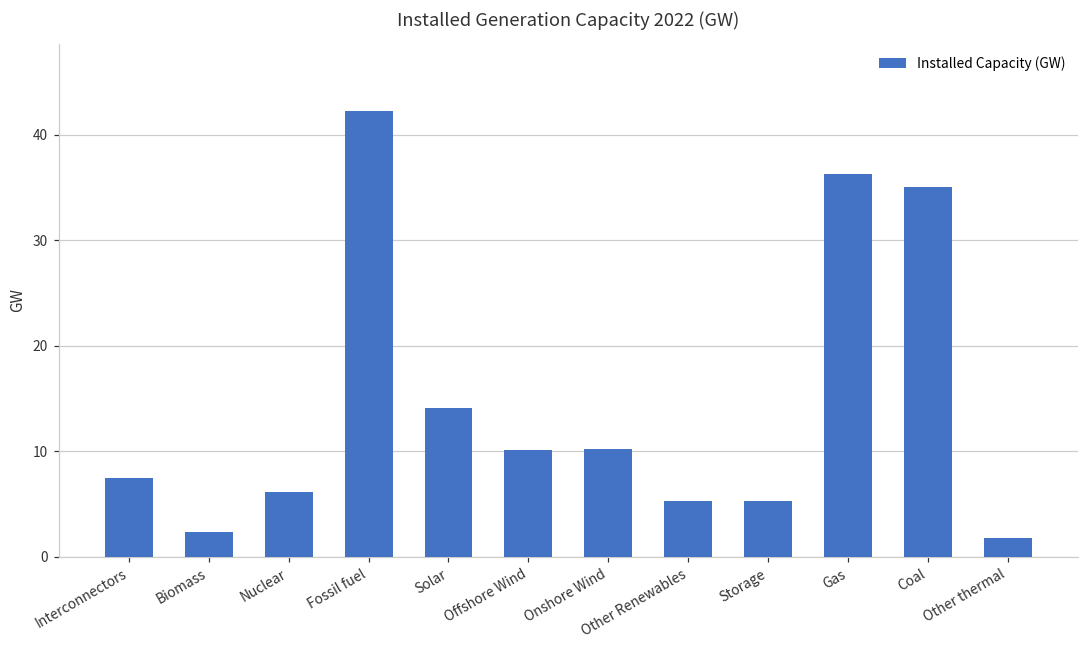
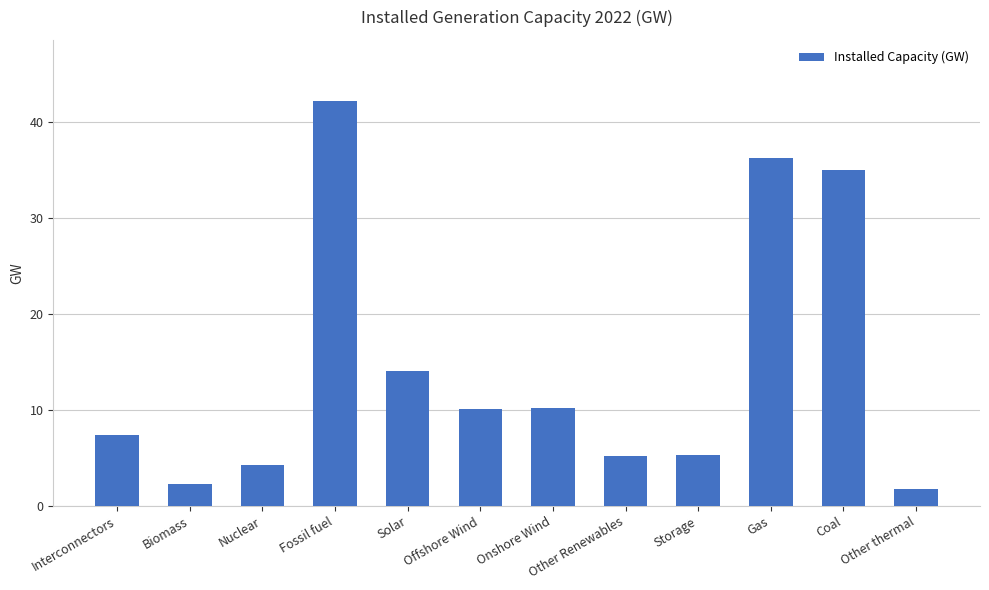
Nuclear: 6 -> 4
